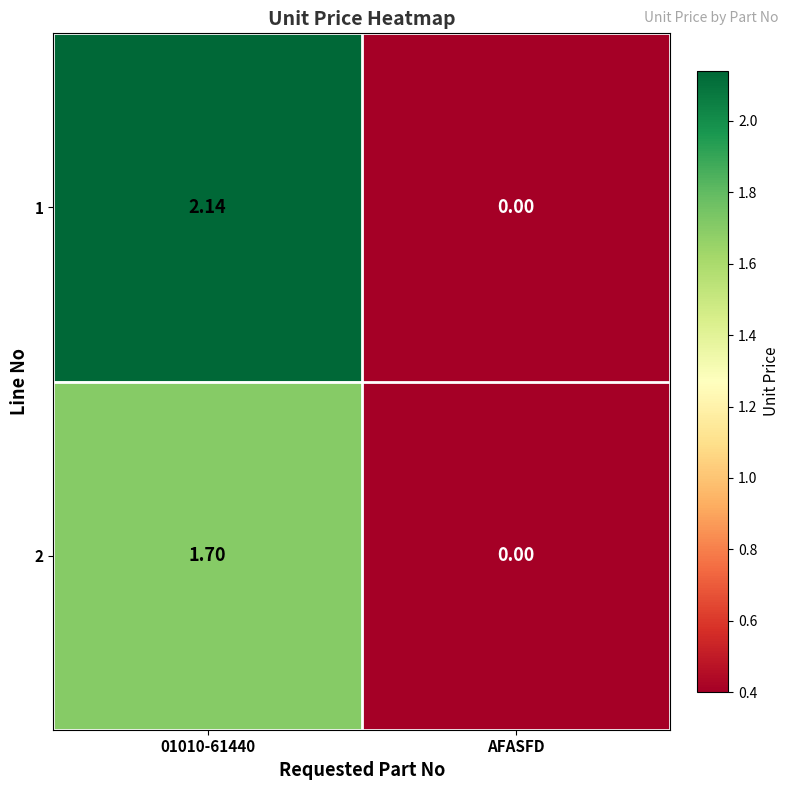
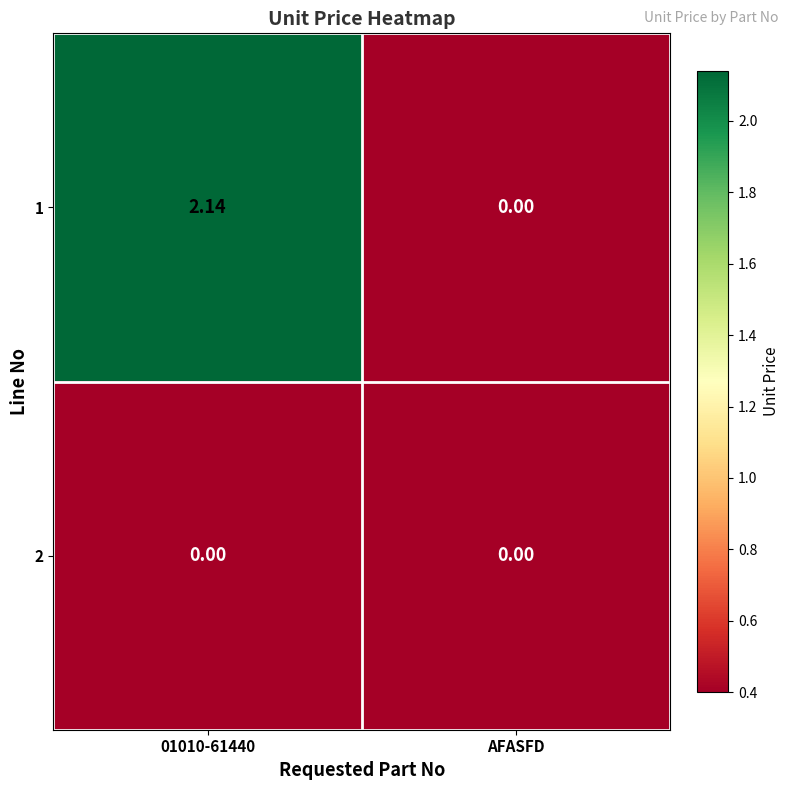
2, 01010-61440: 1.70 -> 0.00
